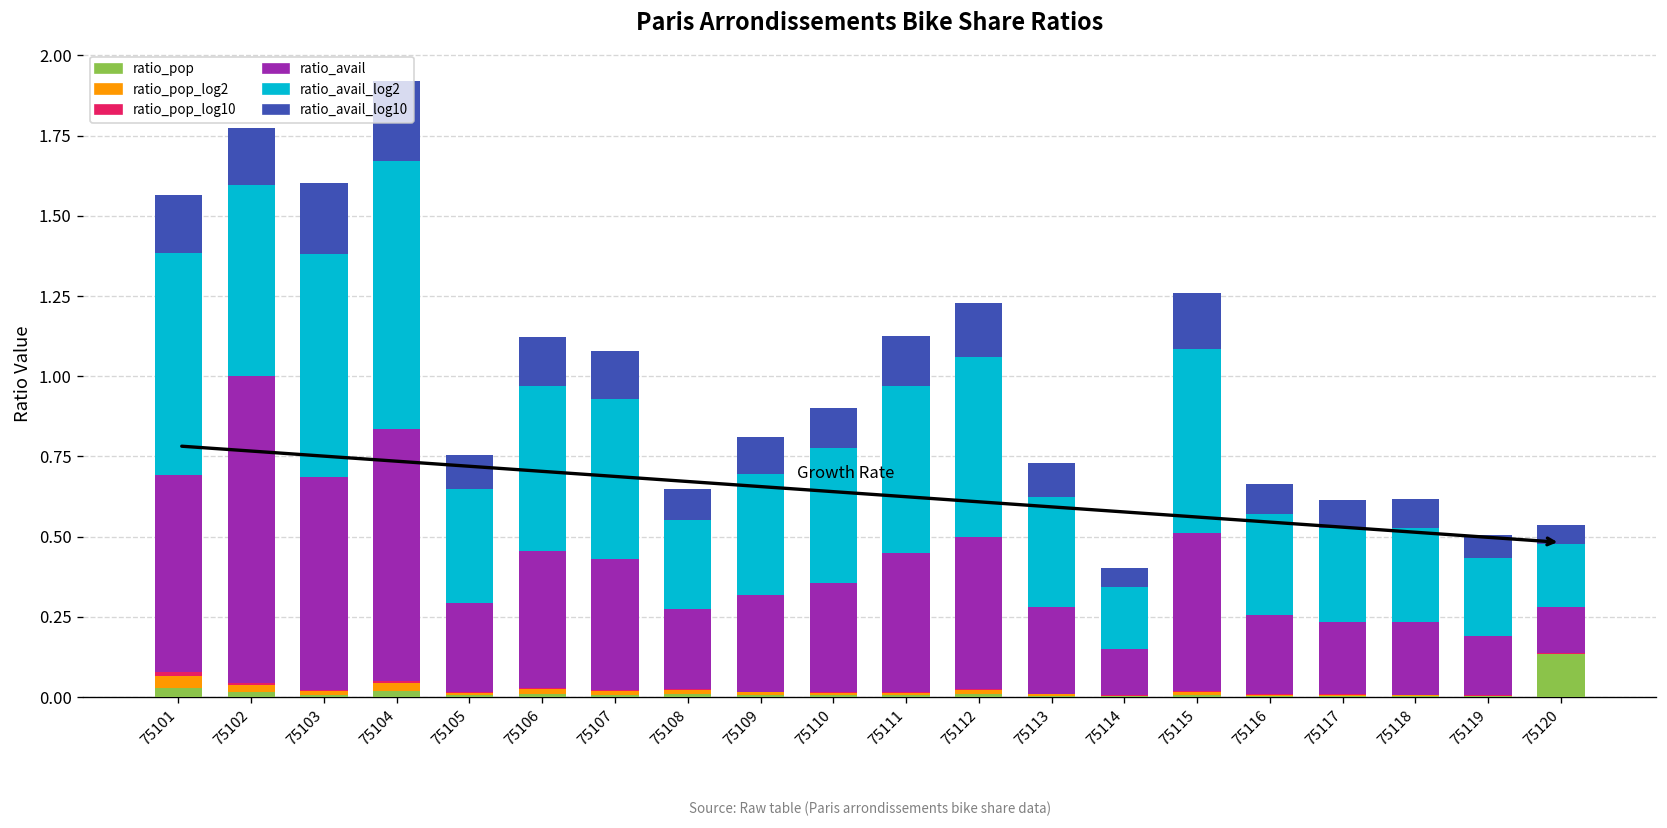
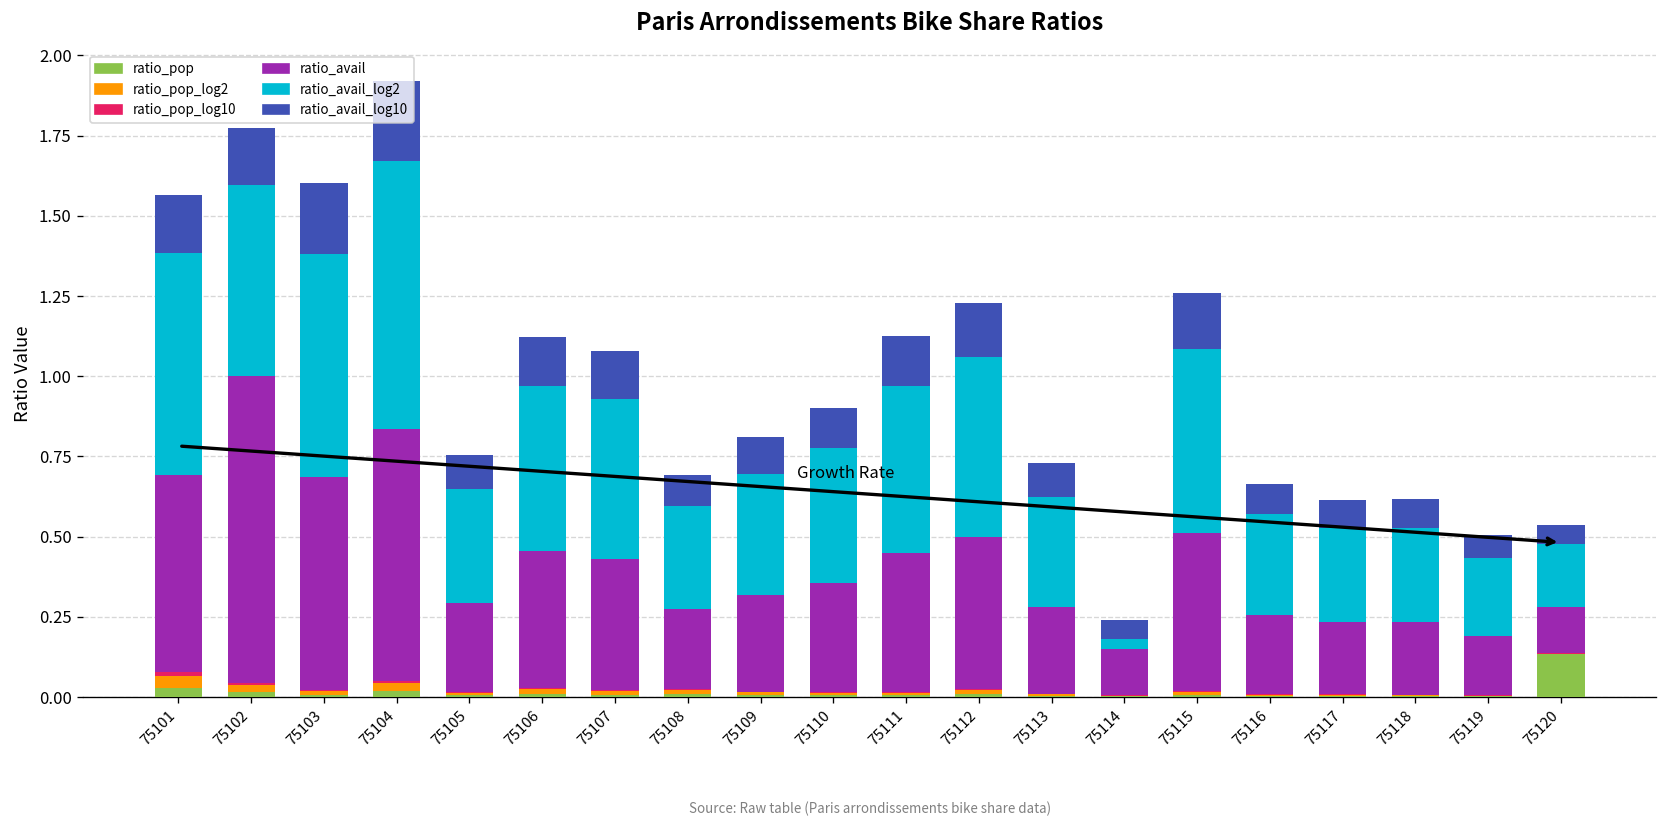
ratio_avail_log2, 75108: 0.28 -> 0.32
ratio_avail_log2, 75114: 0.19 -> 0.03
